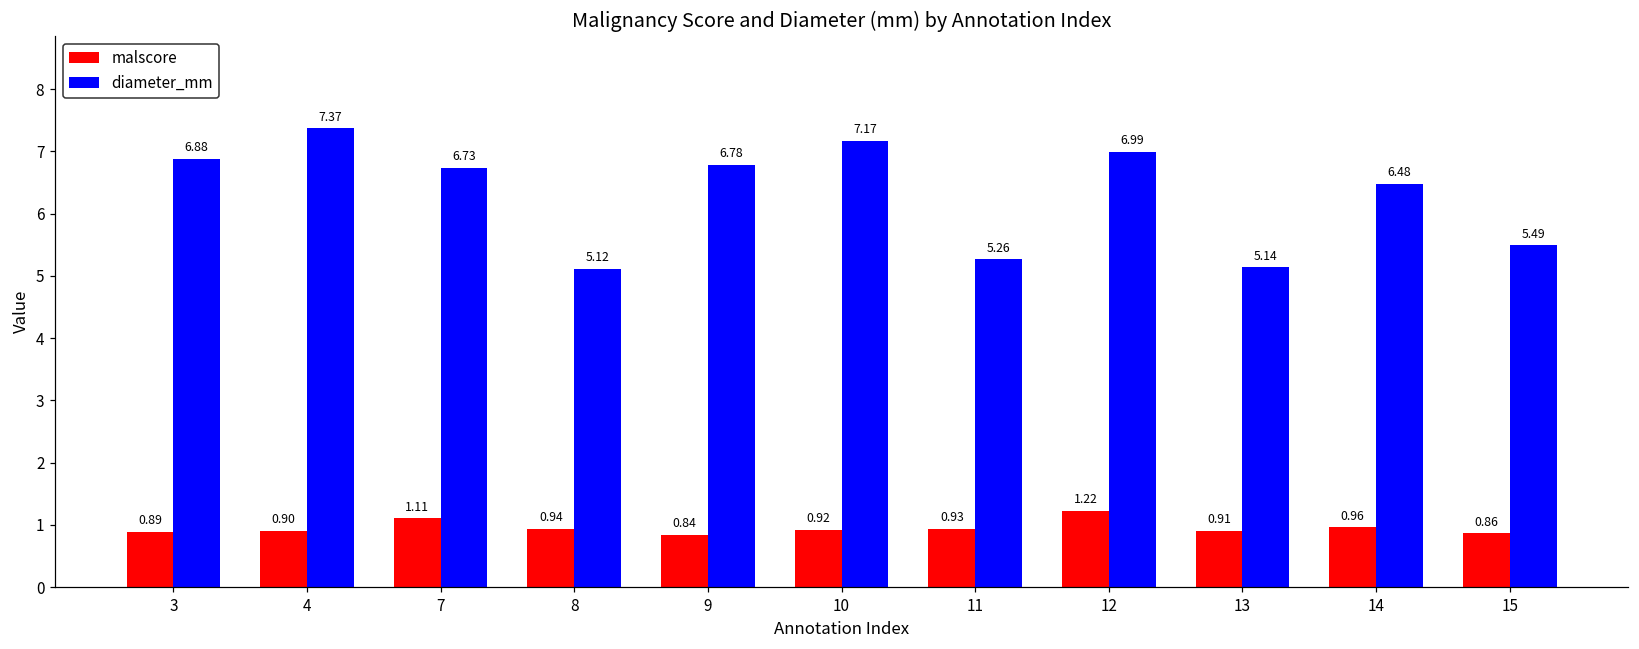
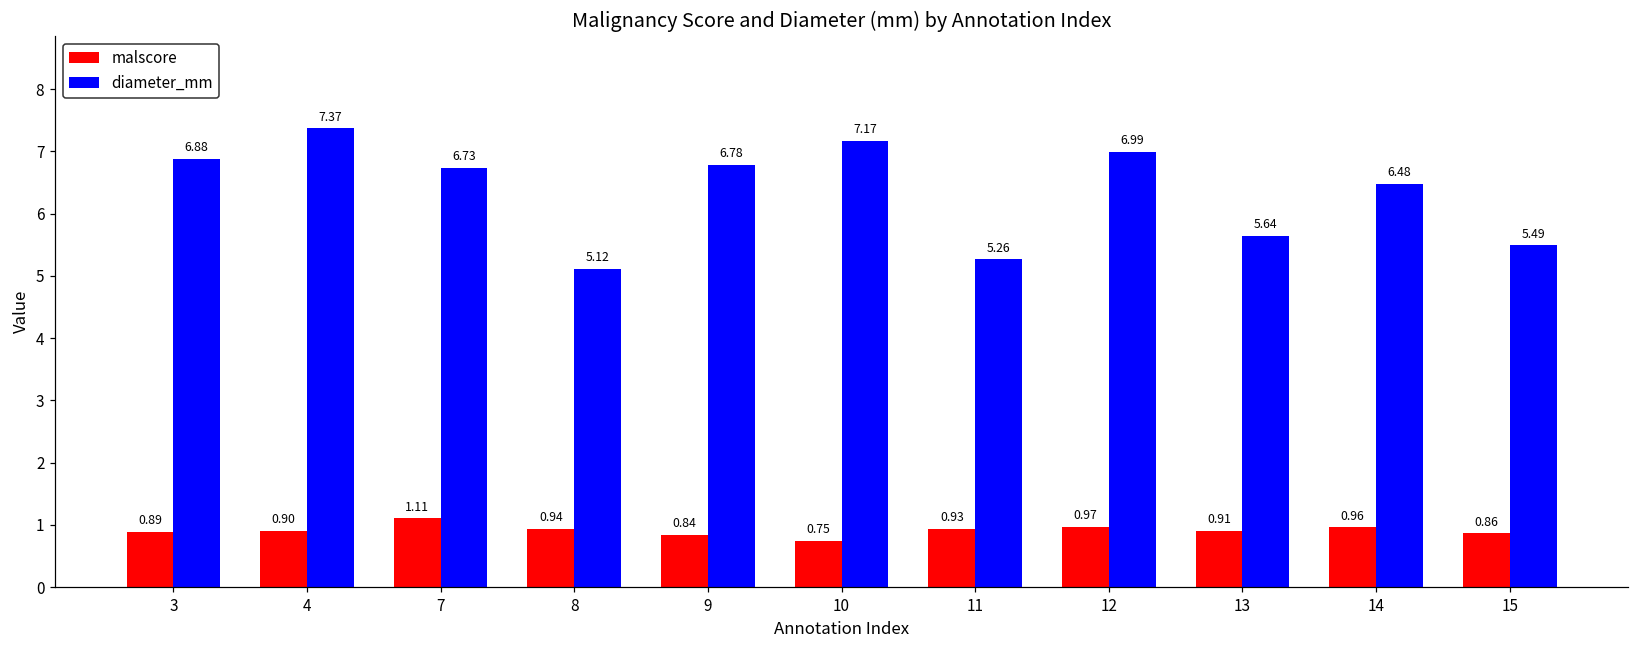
malscore, 10: 0.92 -> 0.75
malscore, 12: 1.22 -> 0.97
diameter_mm, 13: 5.14 -> 5.64
